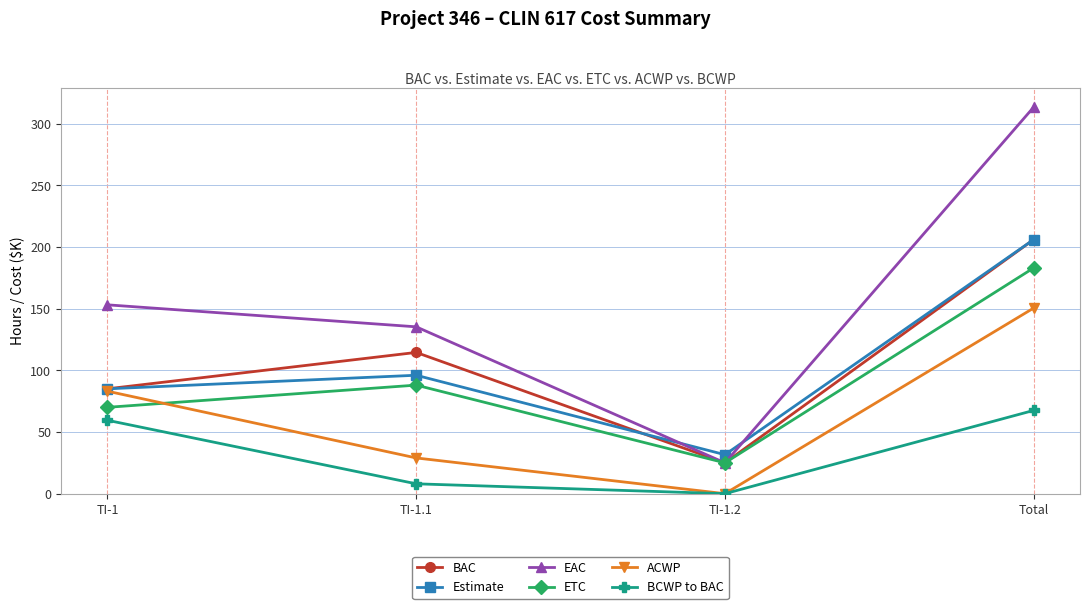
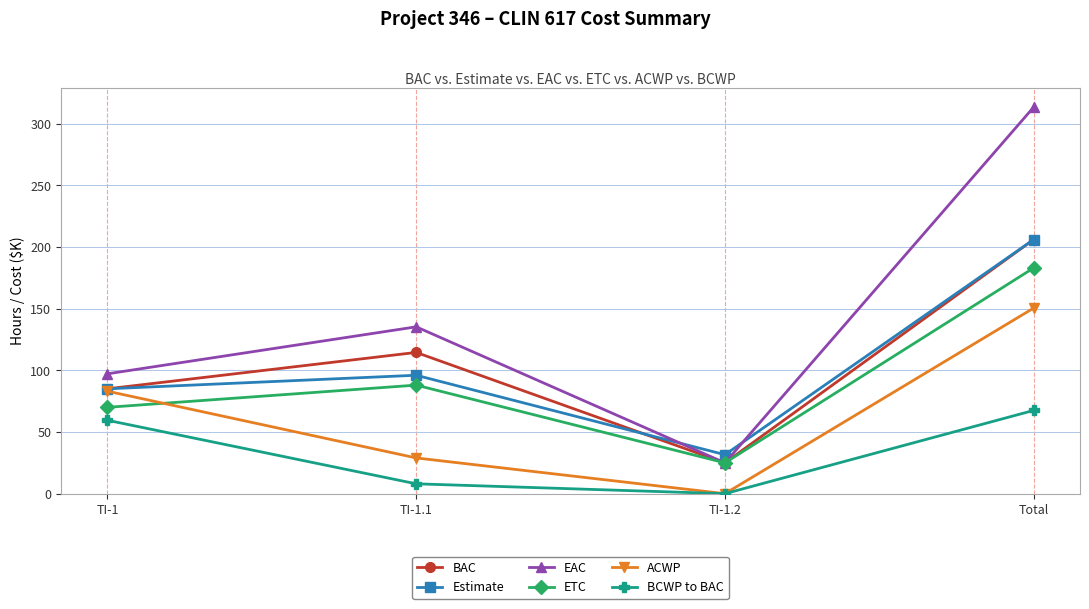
EAC, TI-1: 153 -> 97
